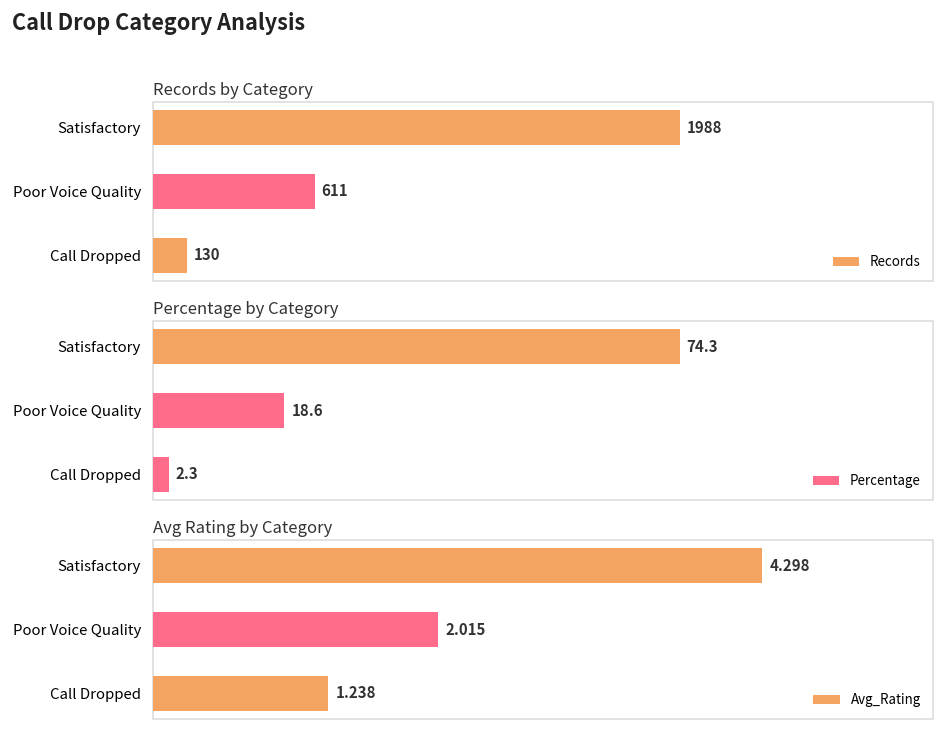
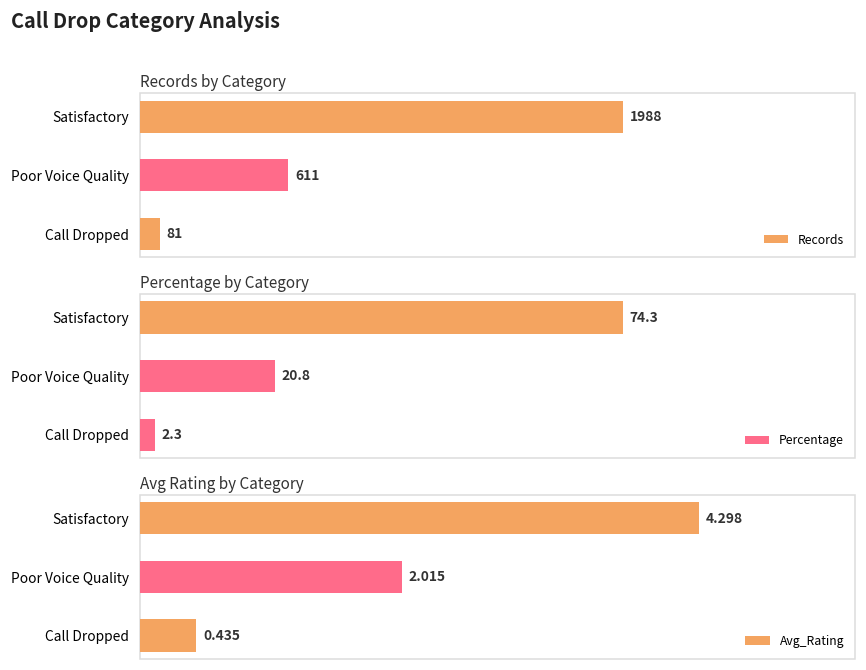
Records by Category, Call Dropped: 130 -> 81
Percentage by Category, Poor Voice Quality: 18.6 -> 20.8
Avg Rating by Category, Call Dropped: 1.238 -> 0.435
